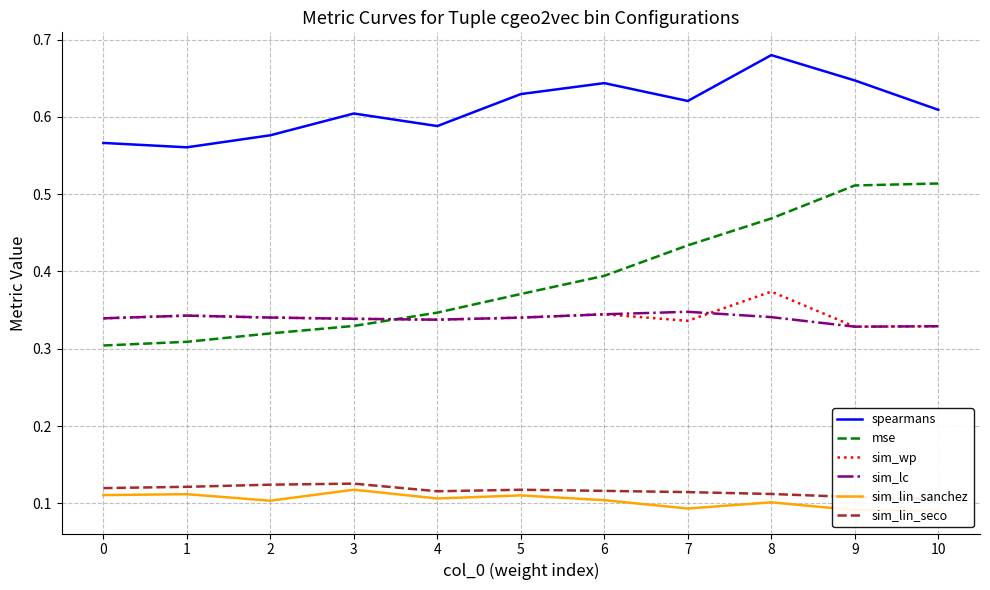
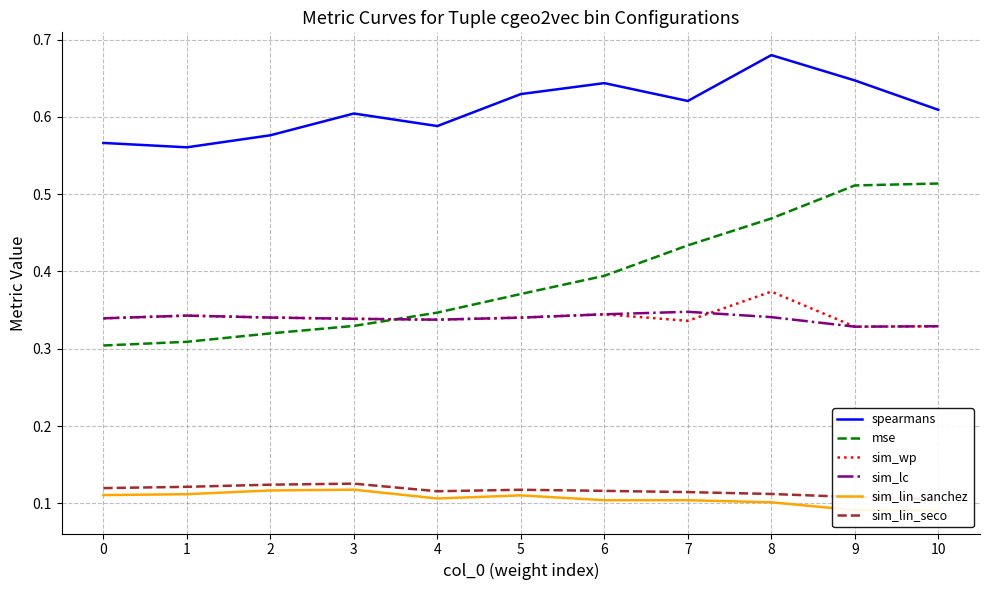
sim_lin_sanchez, 2: 0.10 -> 0.12
sim_lin_sanchez, 7: 0.09 -> 0.10
